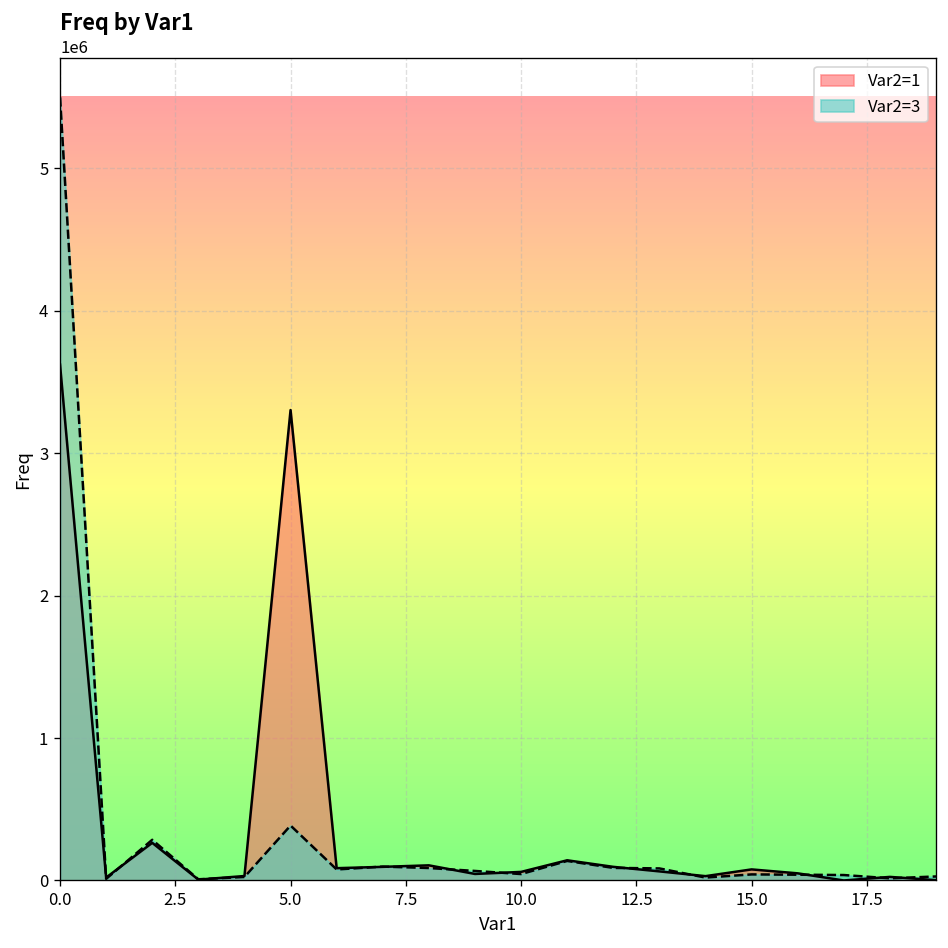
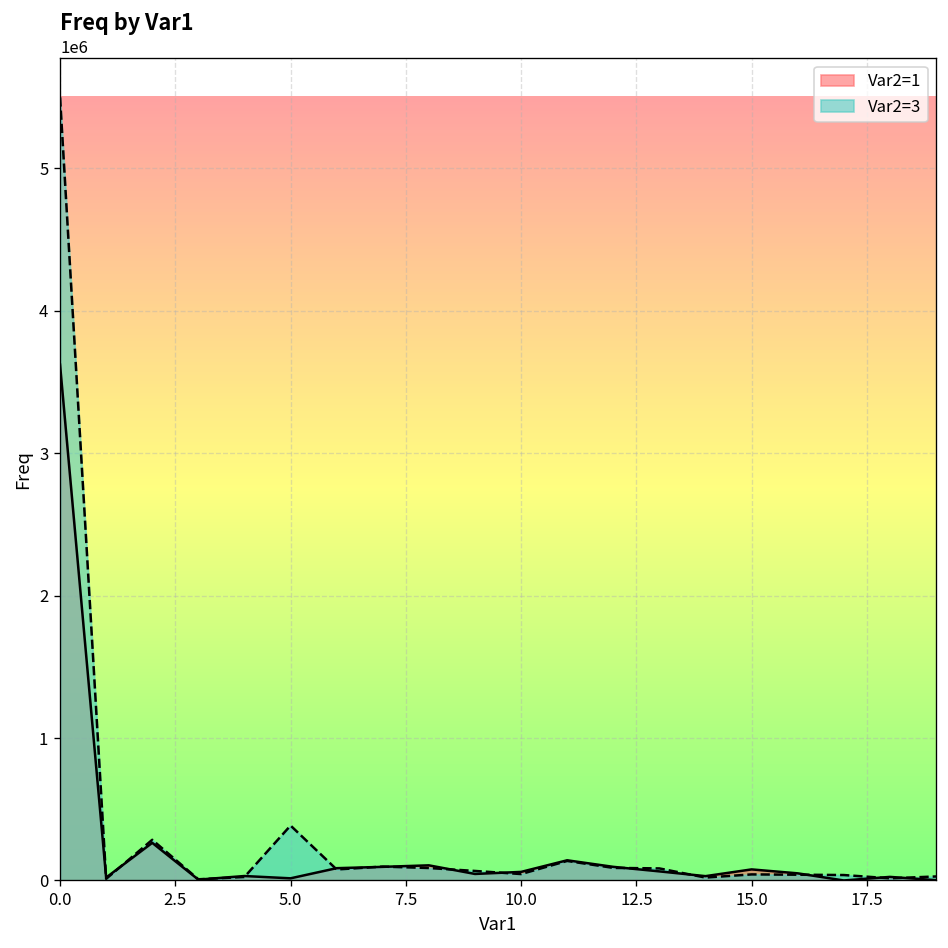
Var2=1, 5.0: 3300000 -> 20000
